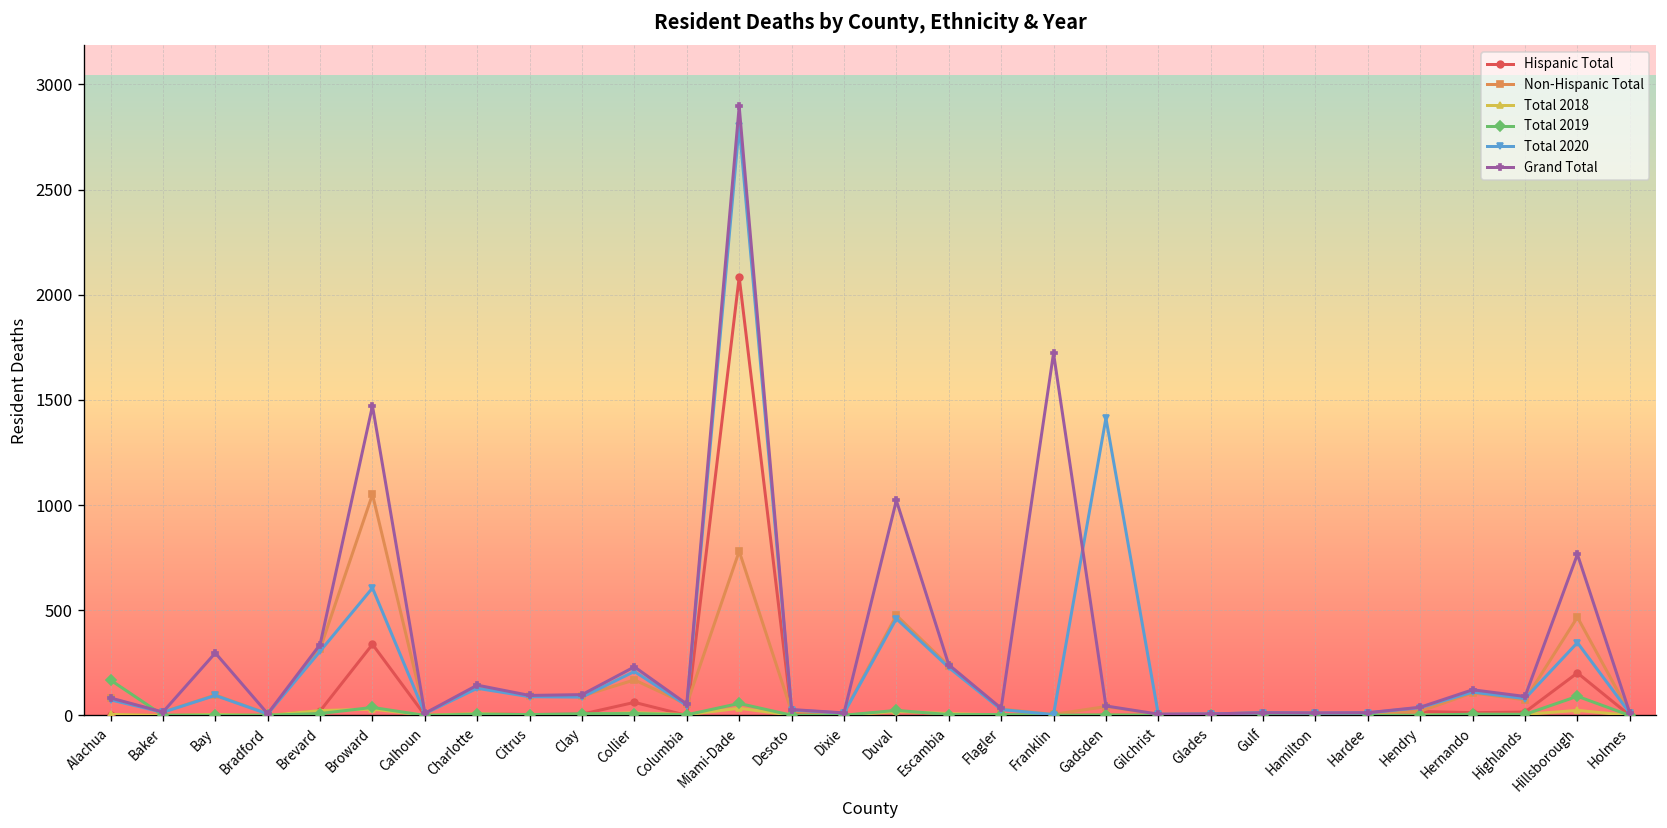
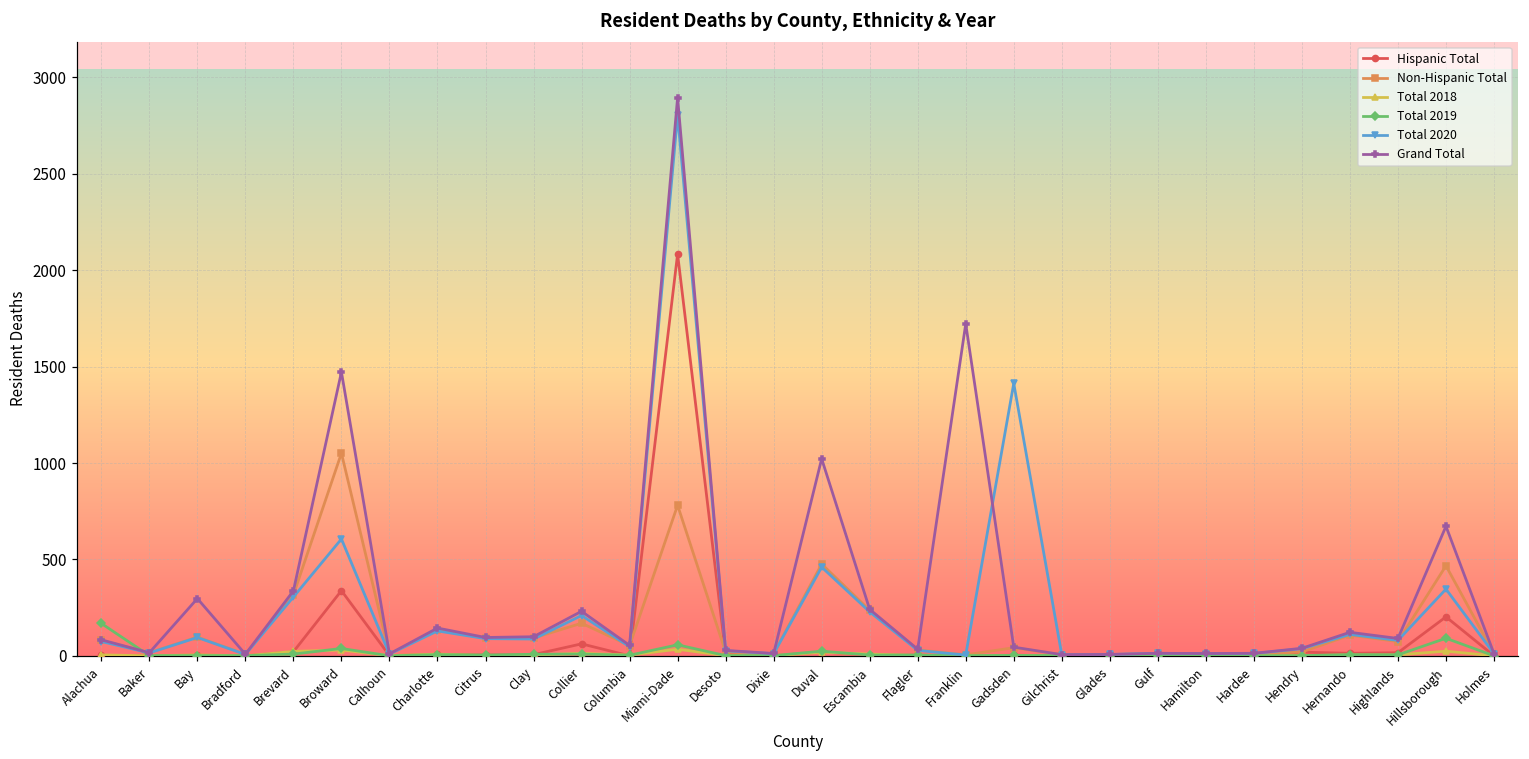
Grand Total, Hillsborough: 770 -> 670
